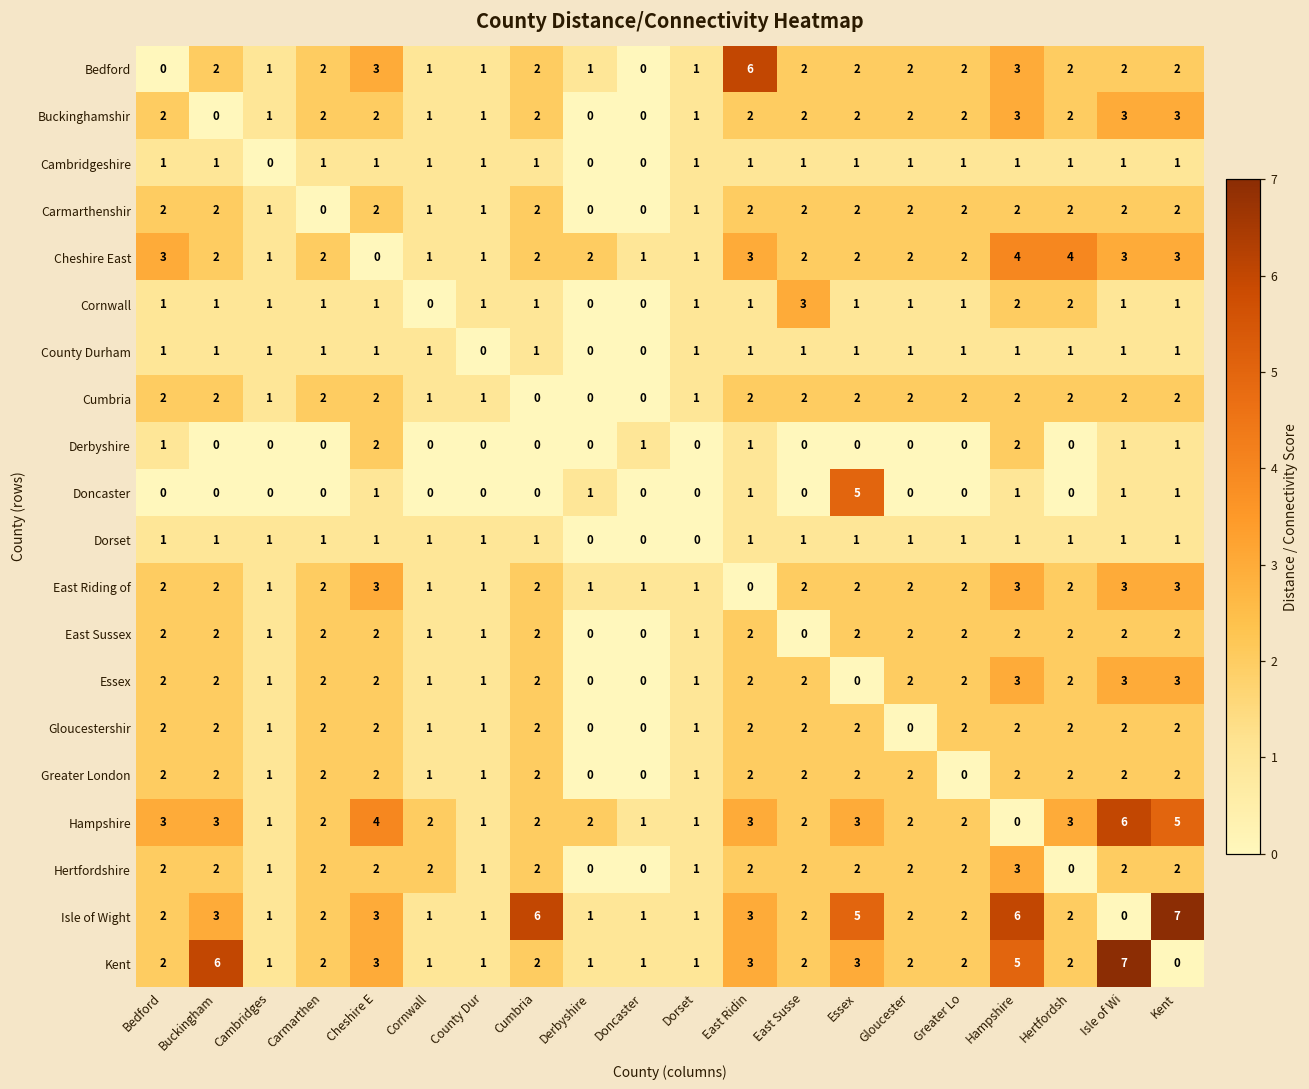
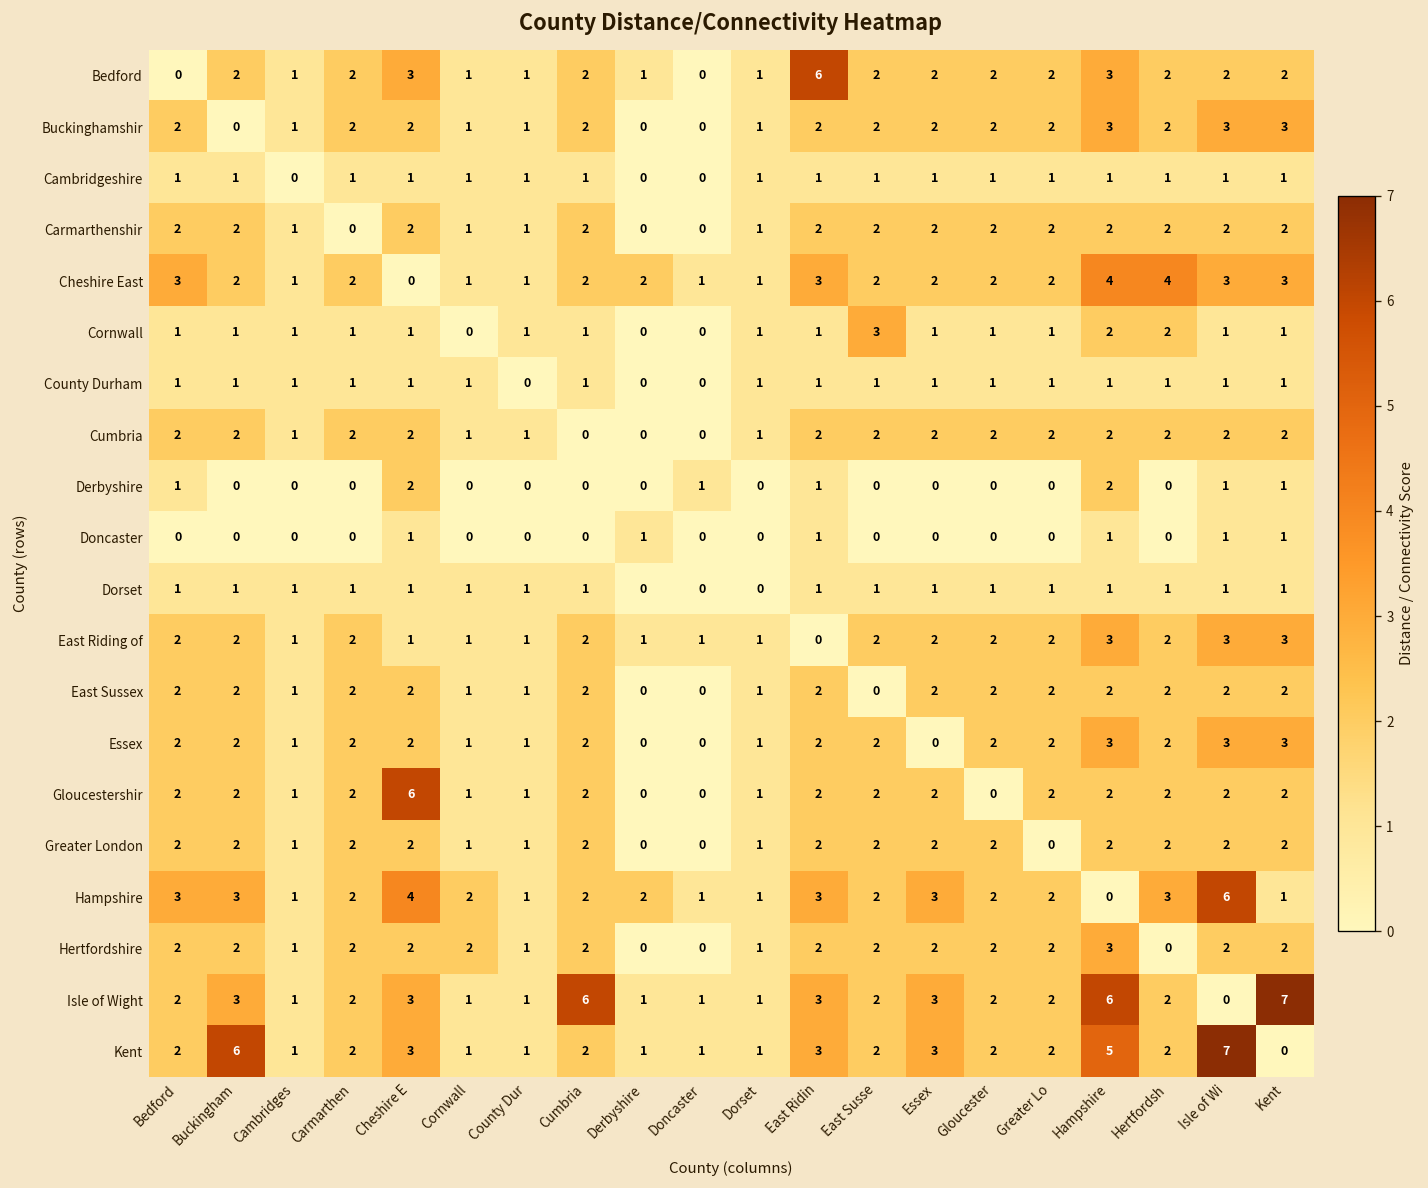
Doncaster, Essex: 5 -> 0
East Riding of, Cheshire E: 3 -> 1
Gloucestershir, Cheshire E: 2 -> 6
Hampshire, Kent: 5 -> 1
Isle of Wight, Essex: 5 -> 3
